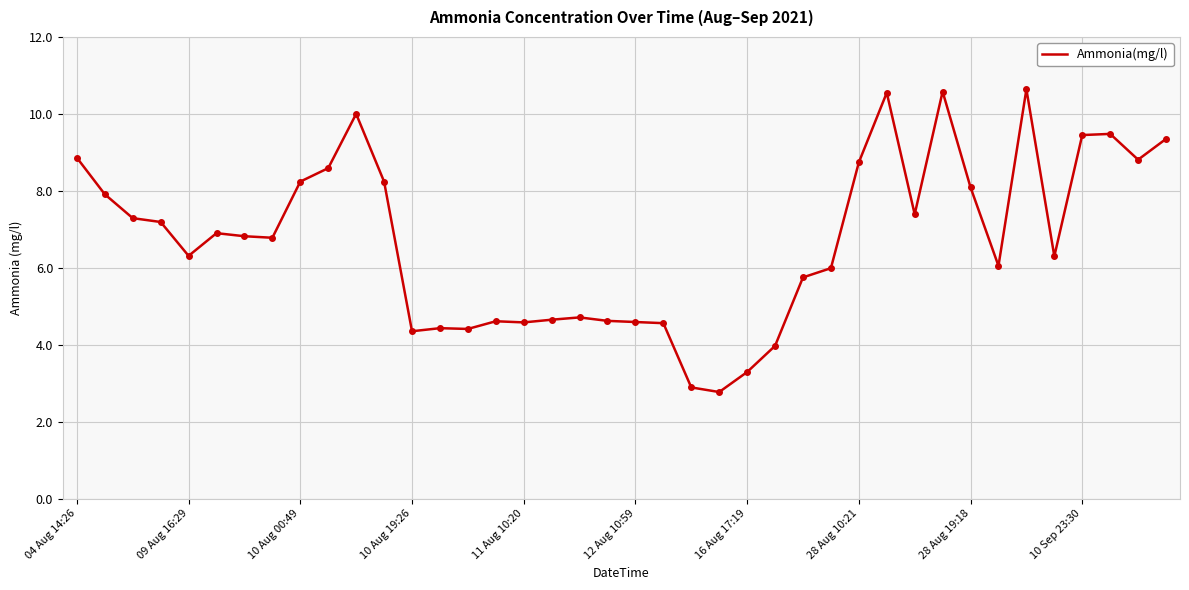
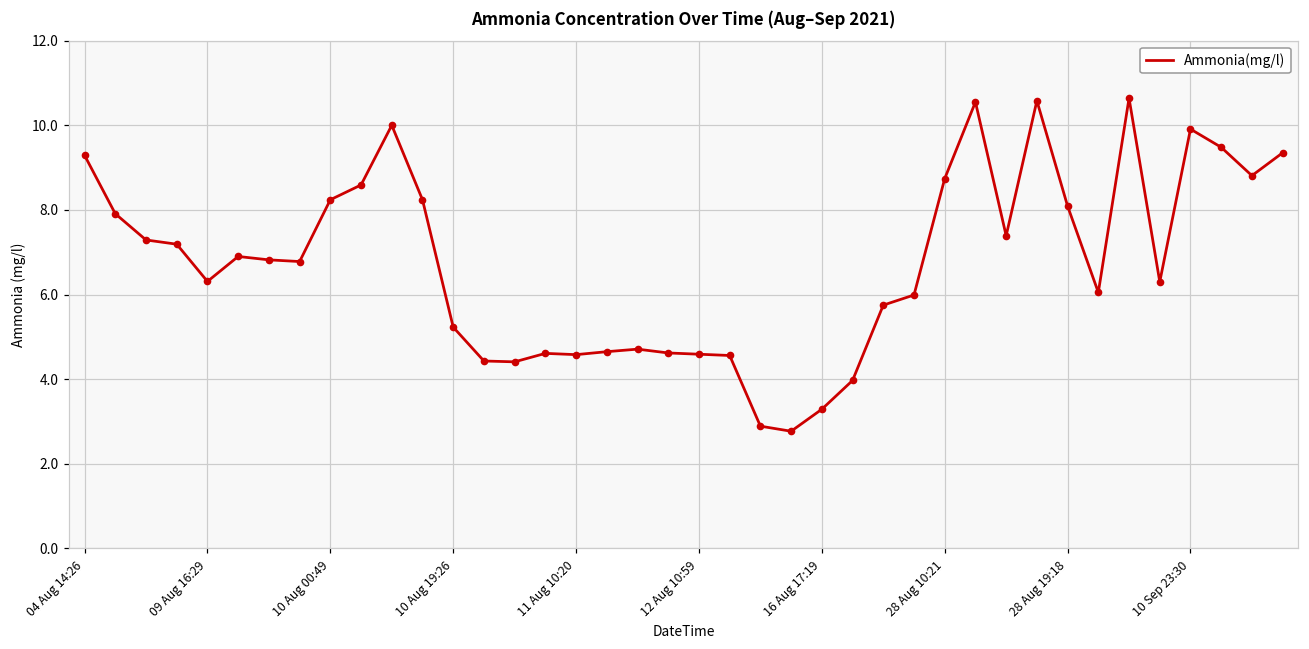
04 Aug 14:26: 8.9 -> 9.3
10 Aug 19:26: 4.4 -> 5.2
10 Sep 23:30: 9.5 -> 9.9
